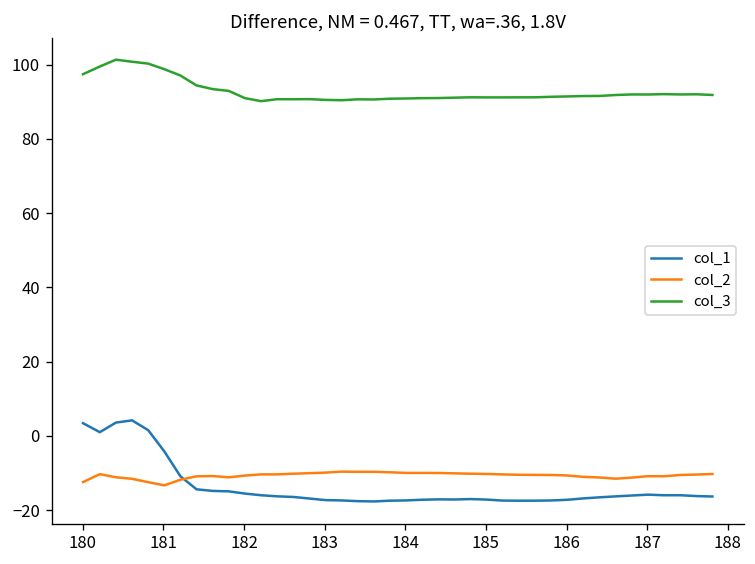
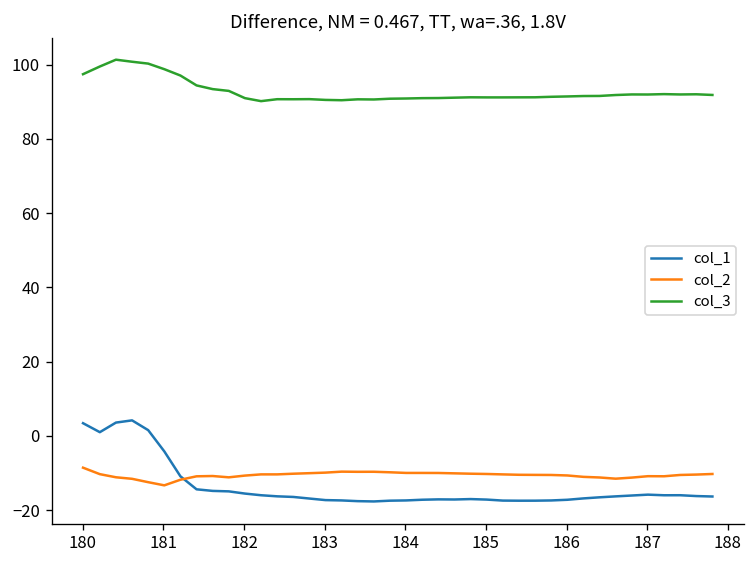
col_2, 180: -12 -> -9
